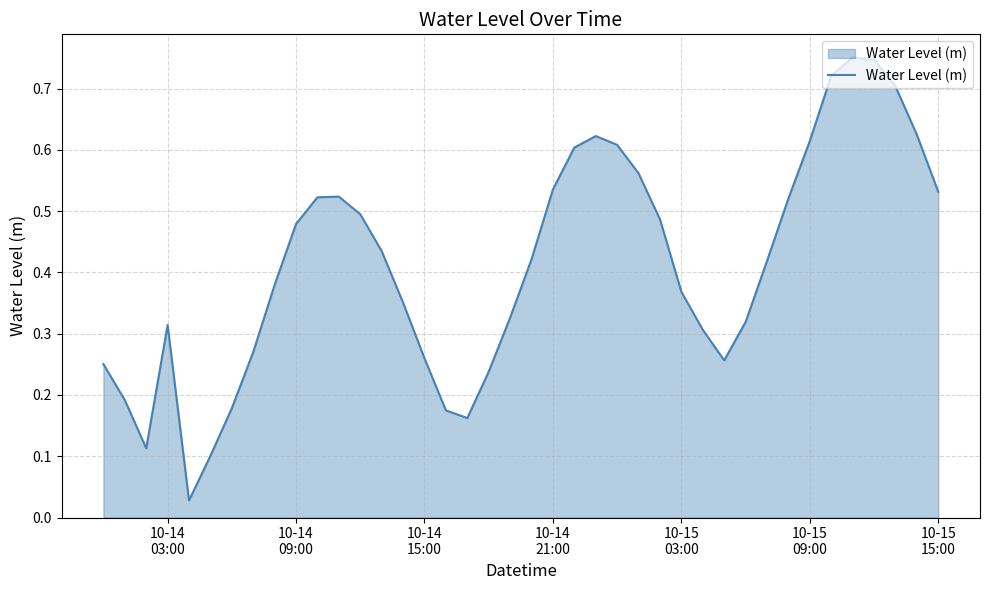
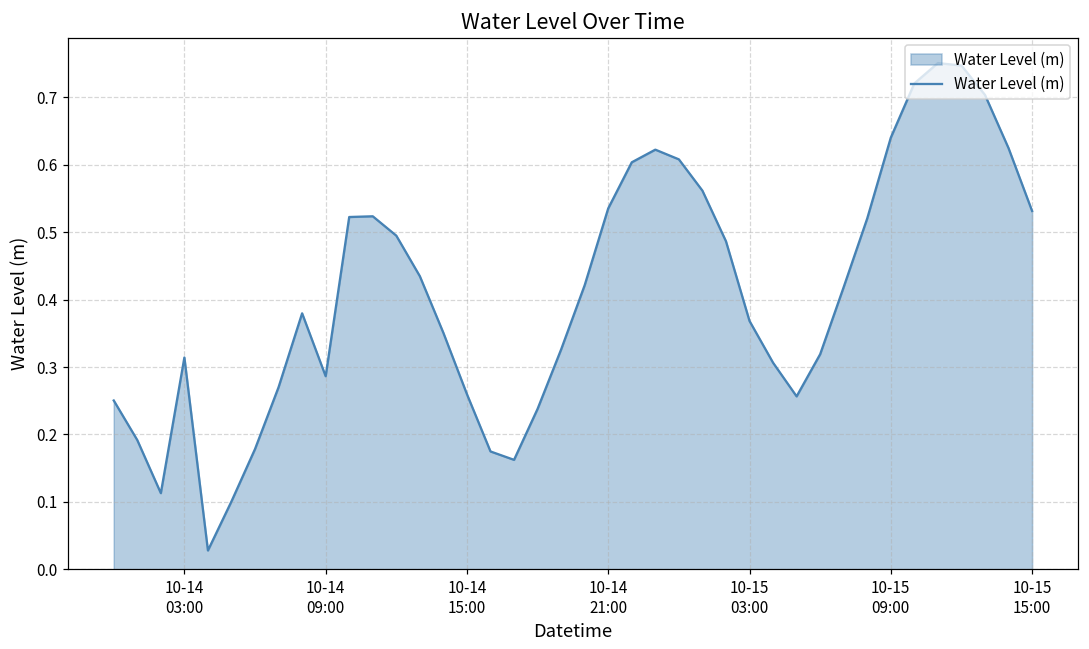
10-14 09:00: 0.48 -> 0.29
10-15 09:00: 0.61 -> 0.64
